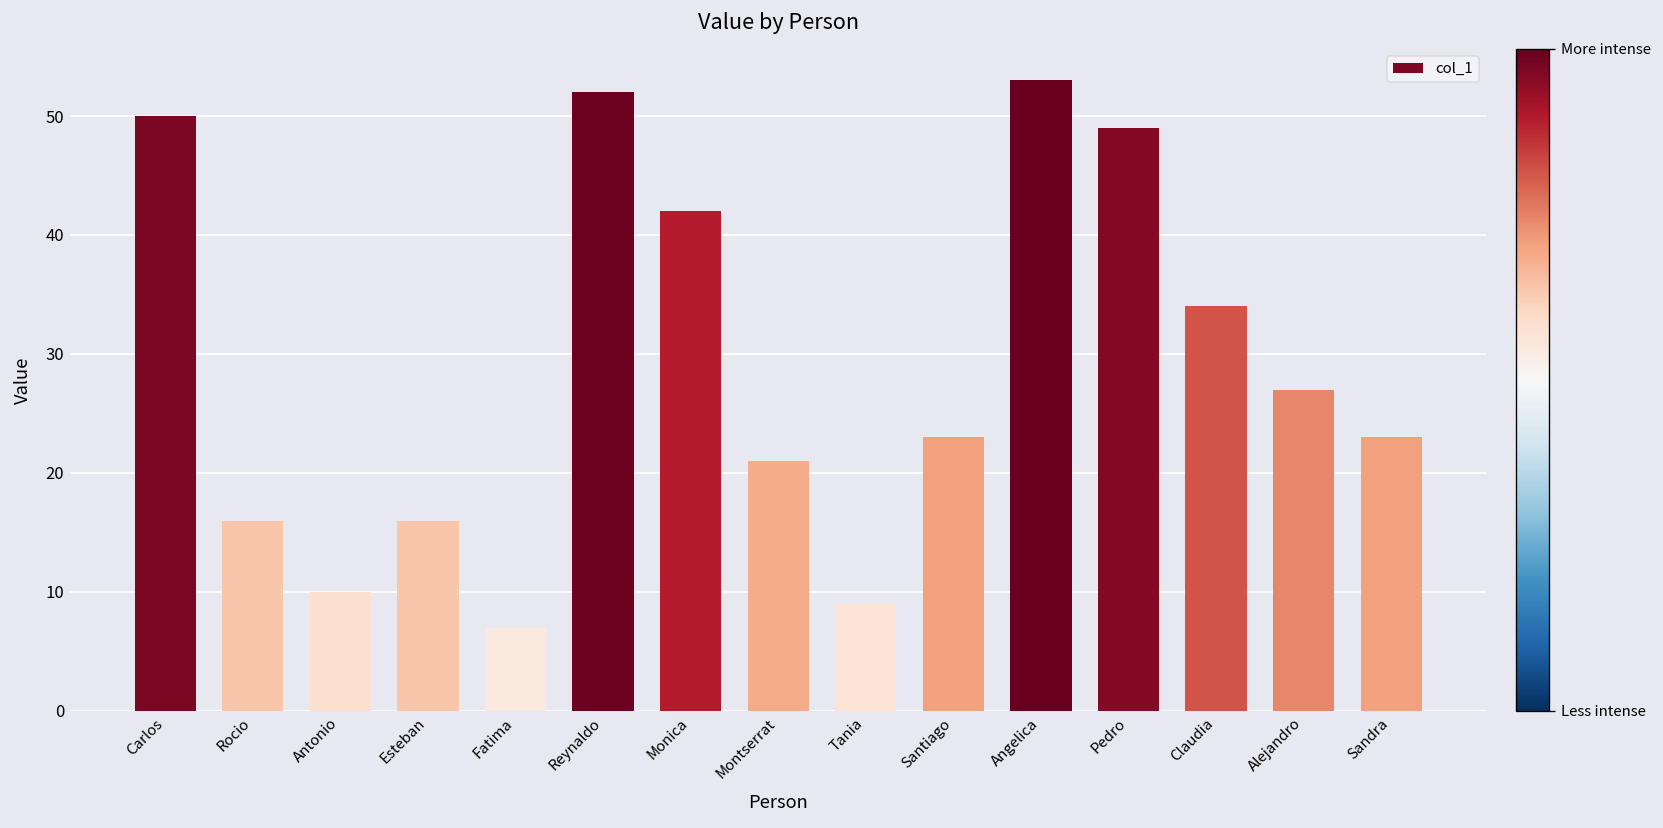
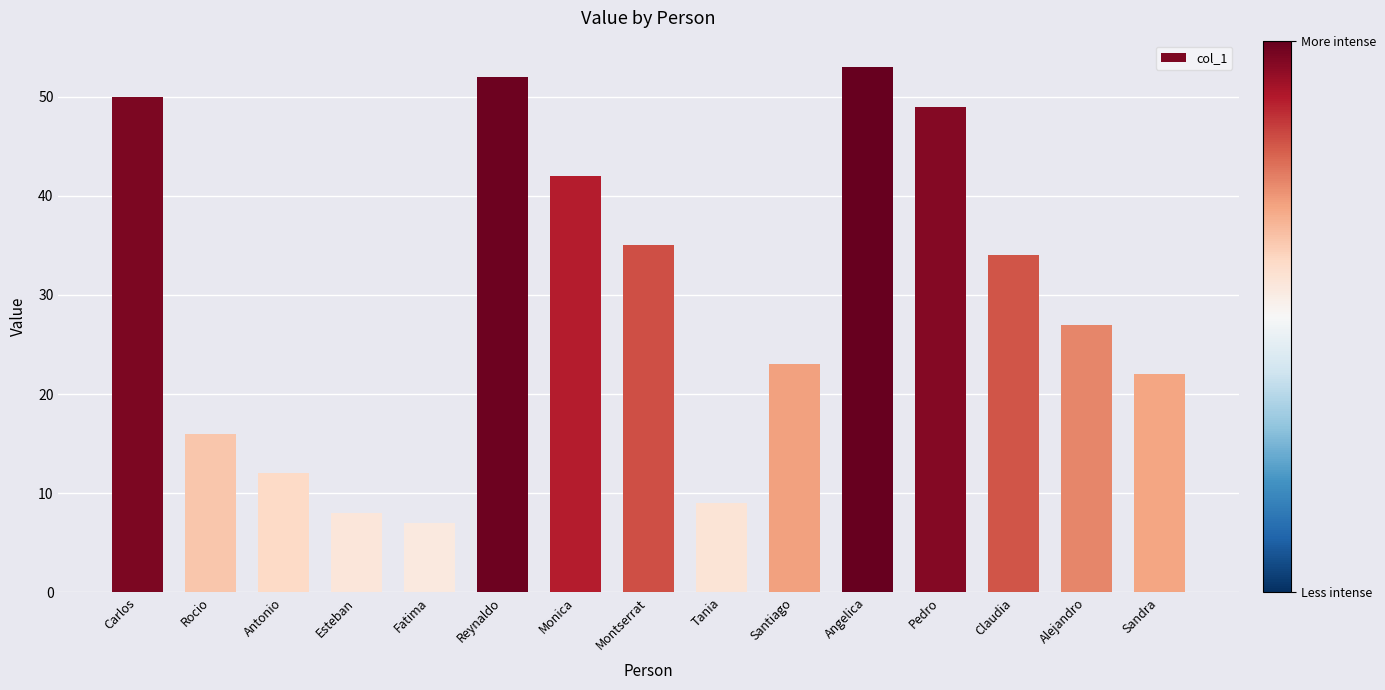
Antonio: 10 -> 12
Esteban: 16 -> 8
Montserrat: 21 -> 35
Sandra: 23 -> 22
